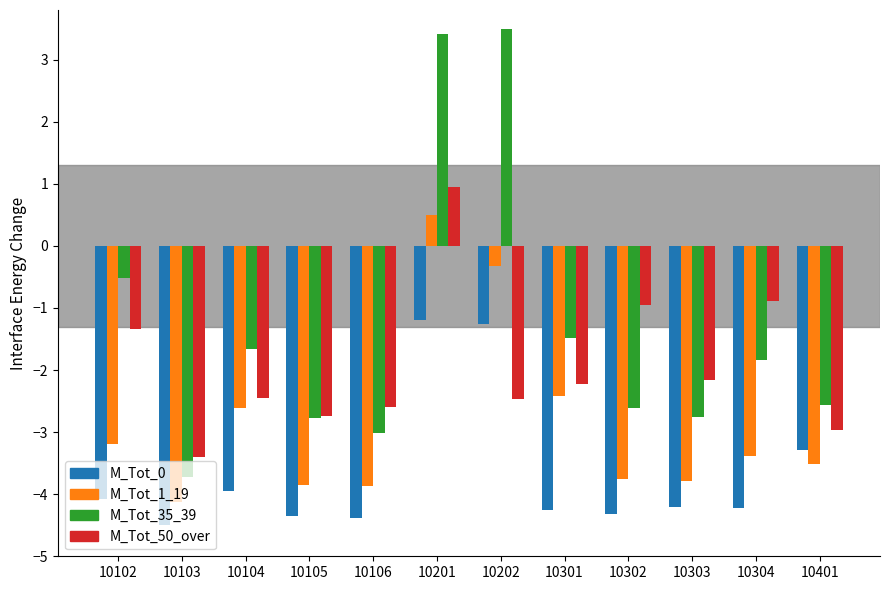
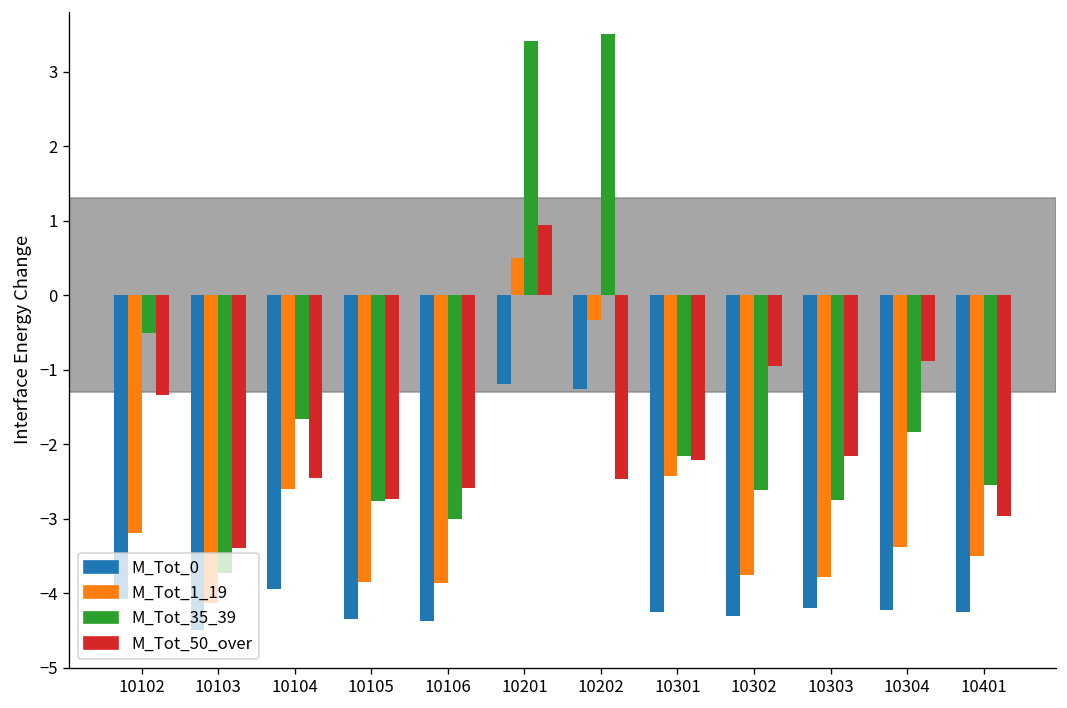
M_Tot_35_39, 10301: -1.5 -> -2.2
M_Tot_0, 10401: -3.3 -> -4.3
